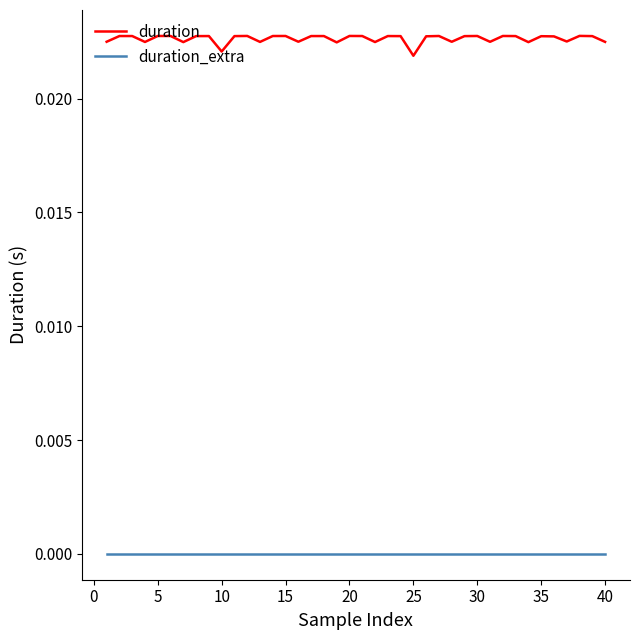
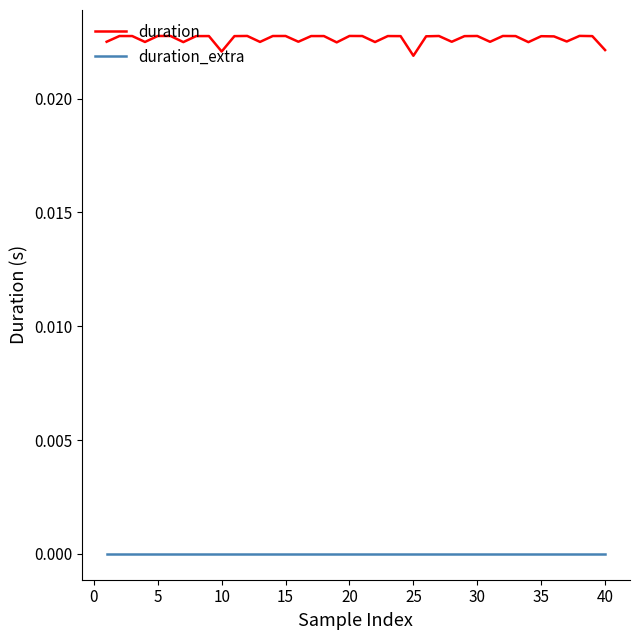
duration, 40: 0.0225 -> 0.0221
